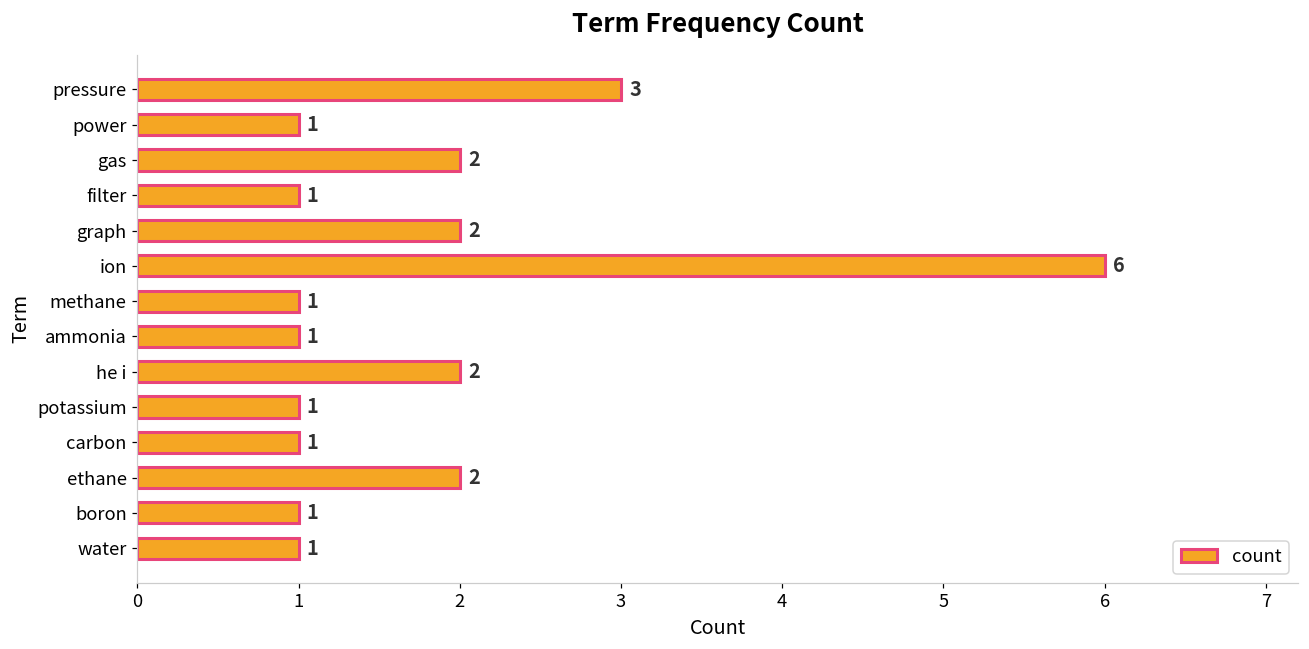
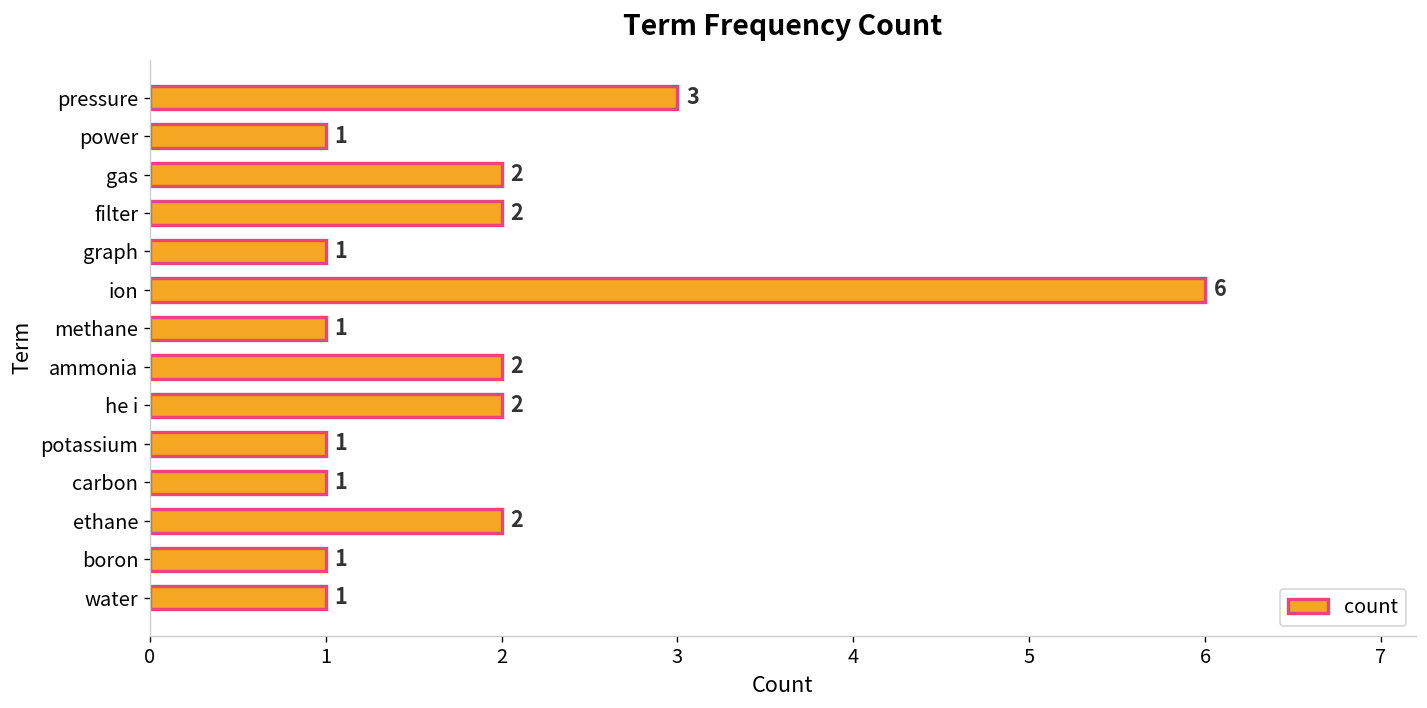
filter: 1 -> 2
graph: 2 -> 1
ammonia: 1 -> 2
